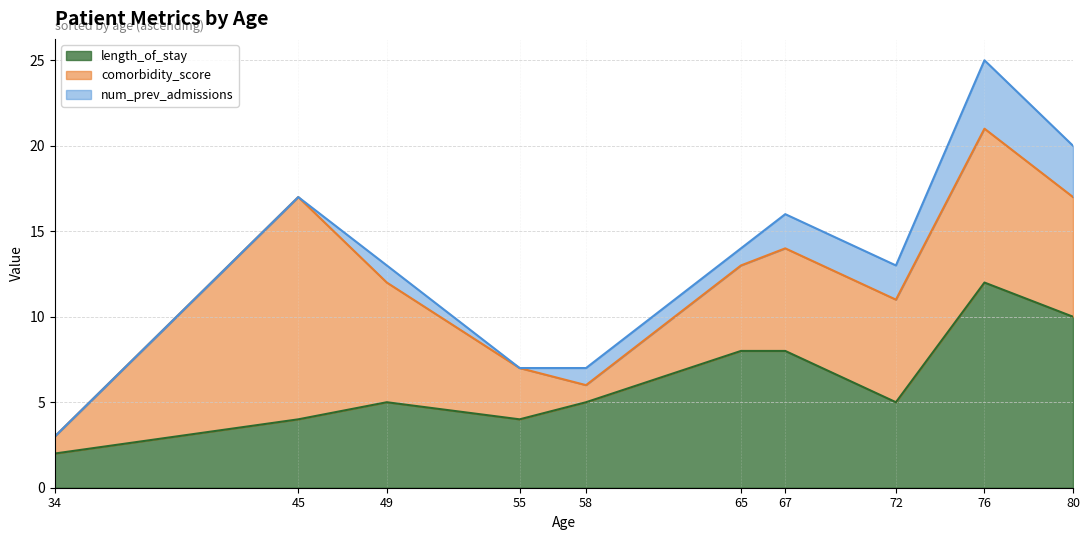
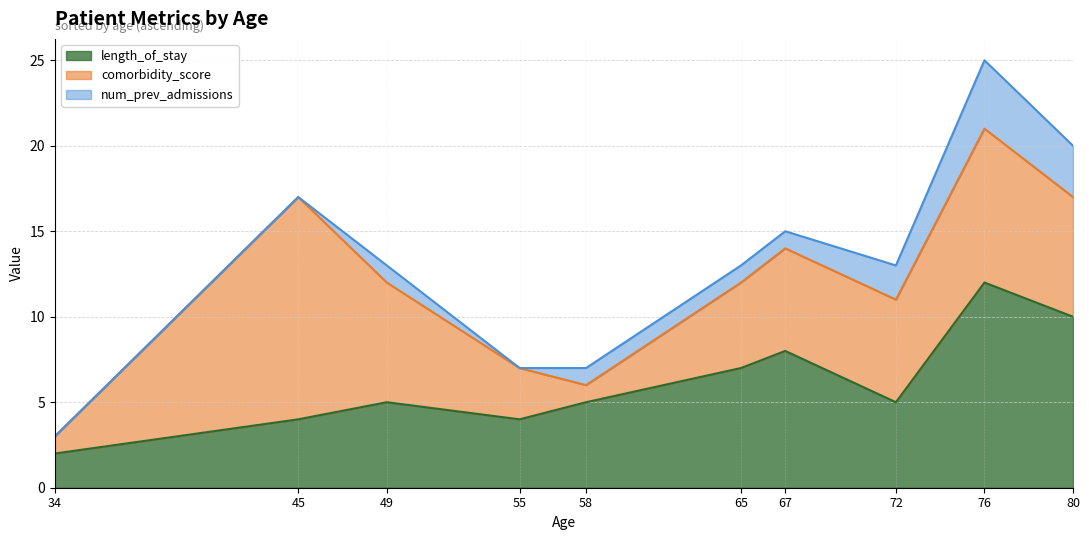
length_of_stay, 65: 8 -> 7
num_prev_admissions, 67: 2 -> 1
